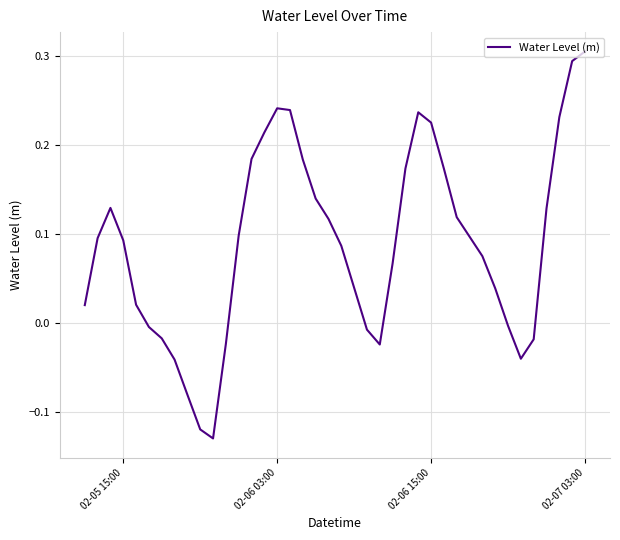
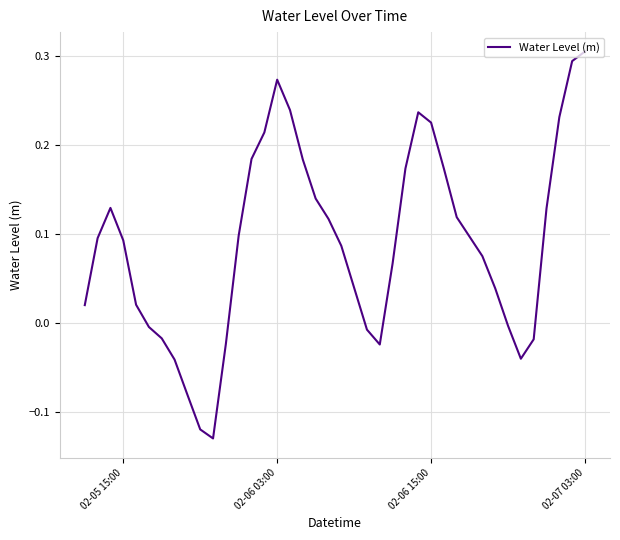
02-06 03:00: 0.24 -> 0.27
